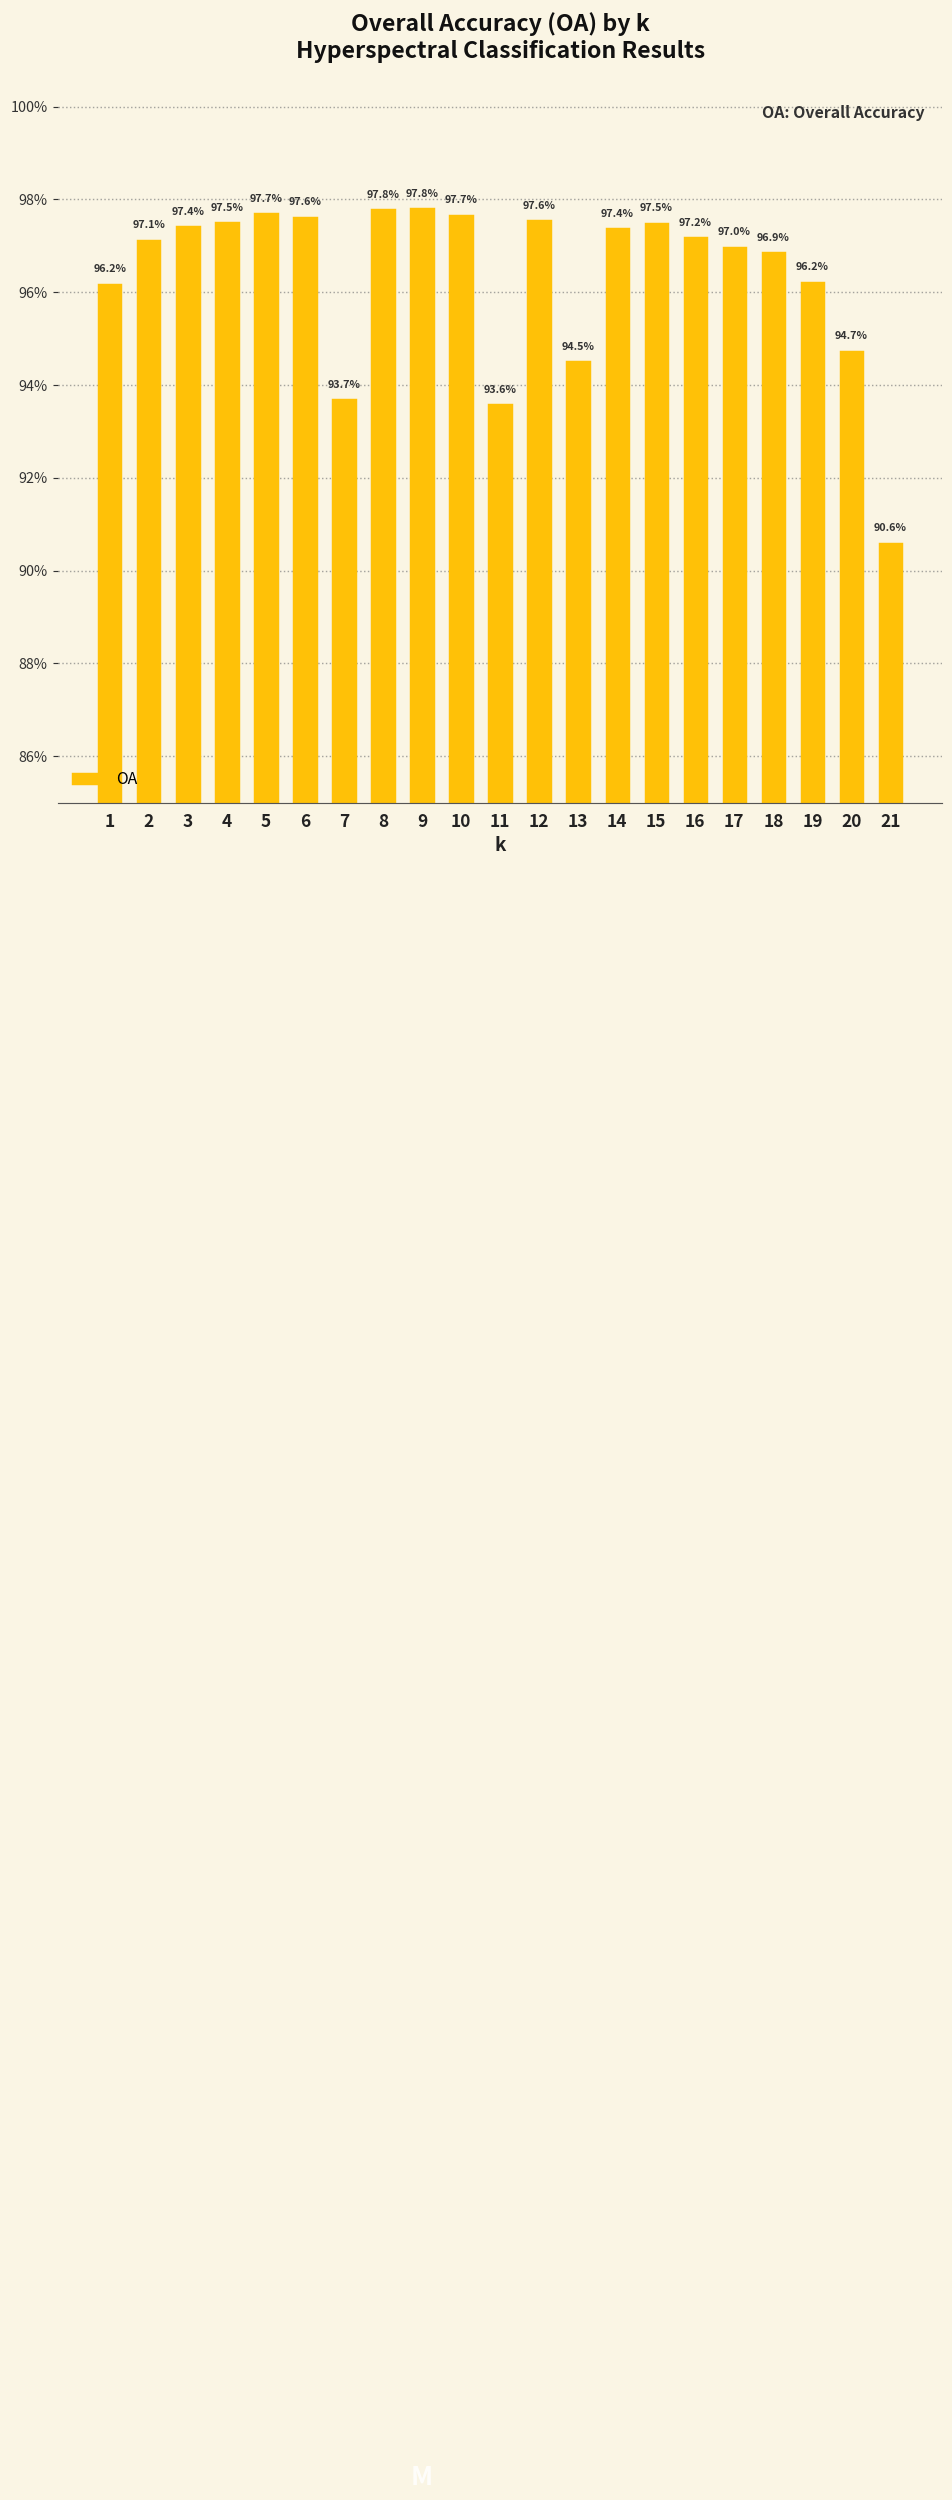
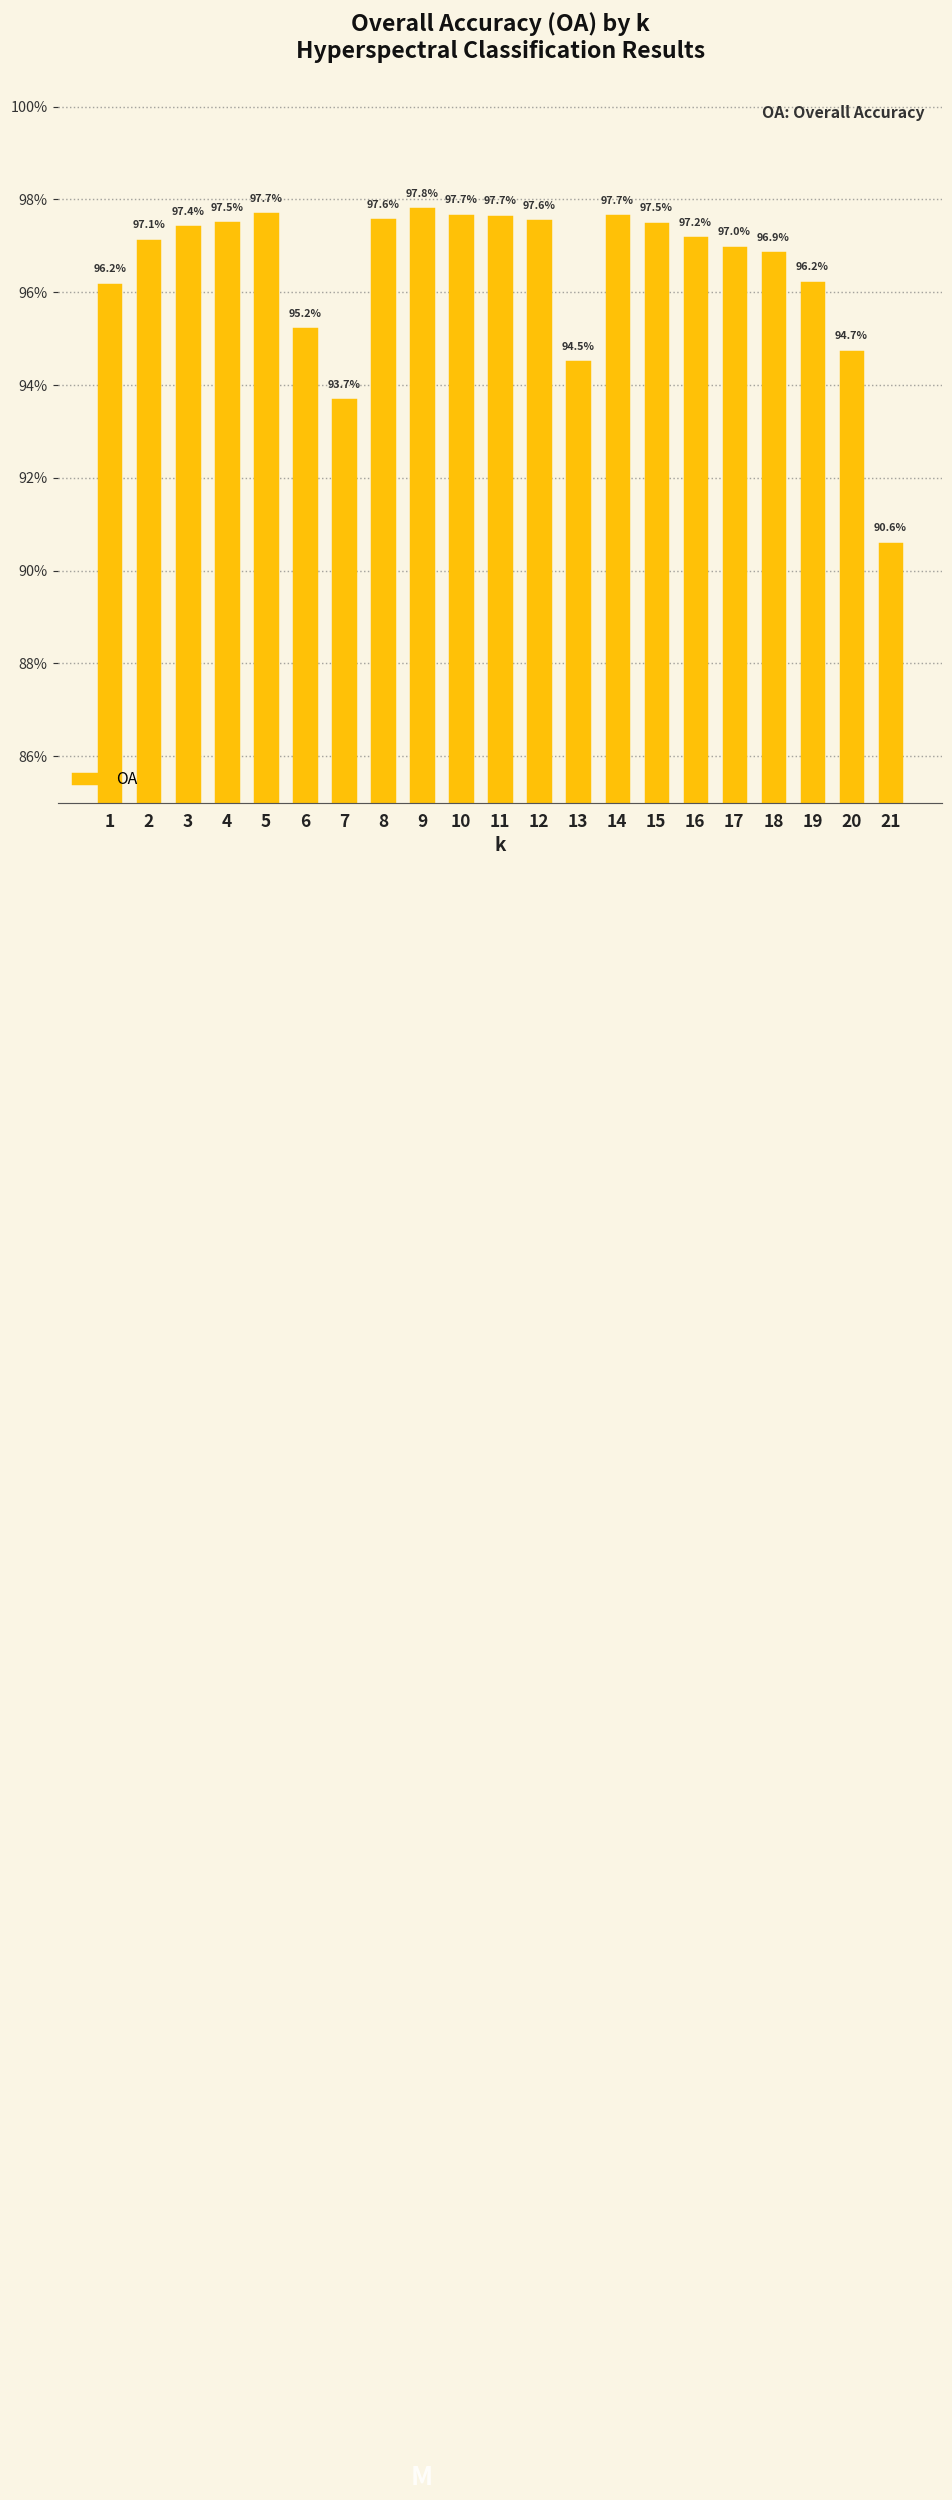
6: 97.6% -> 95.2%
8: 97.8% -> 97.6%
11: 93.6% -> 97.7%
14: 97.4% -> 97.7%
